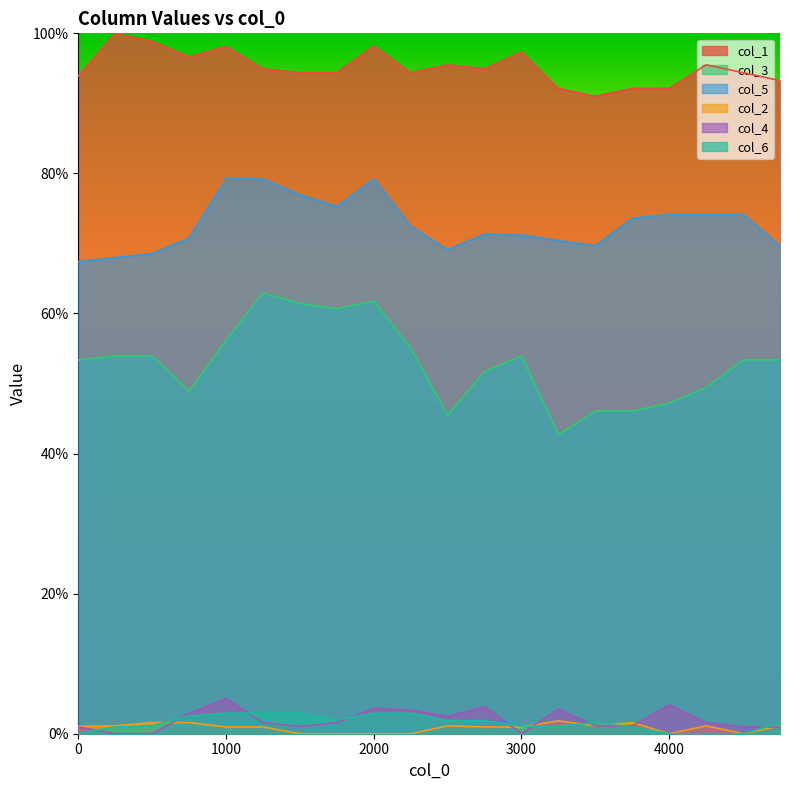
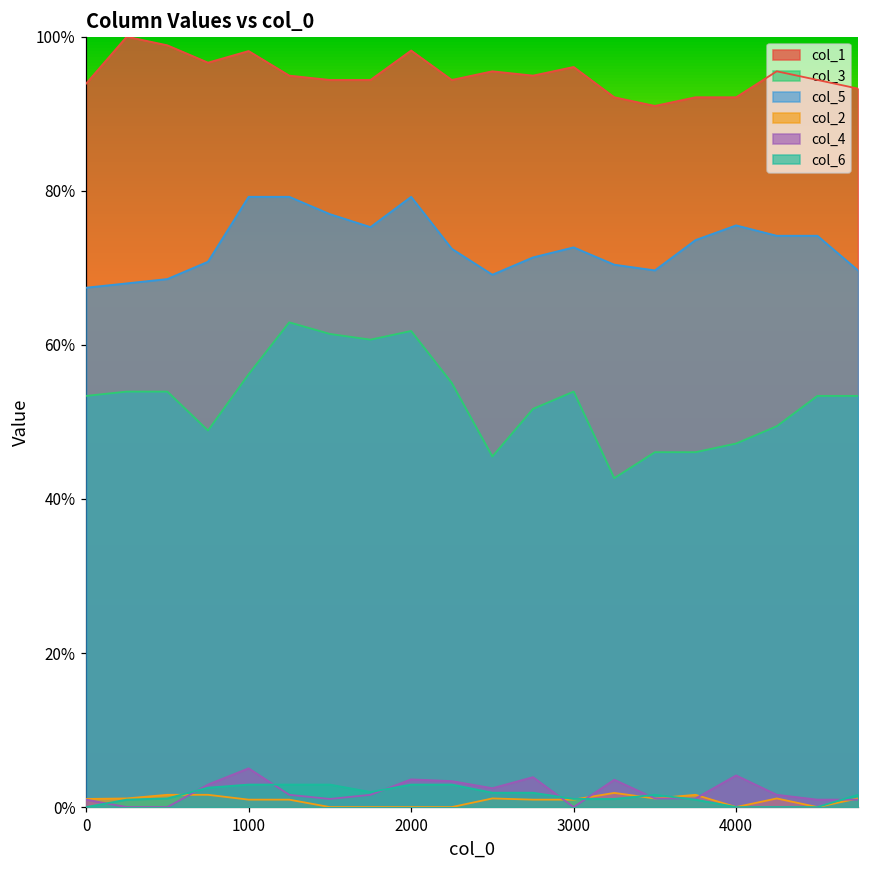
col_1, 3000: 97% -> 96%
col_5, 3000: 71% -> 73%
col_5, 4000: 74% -> 76%
